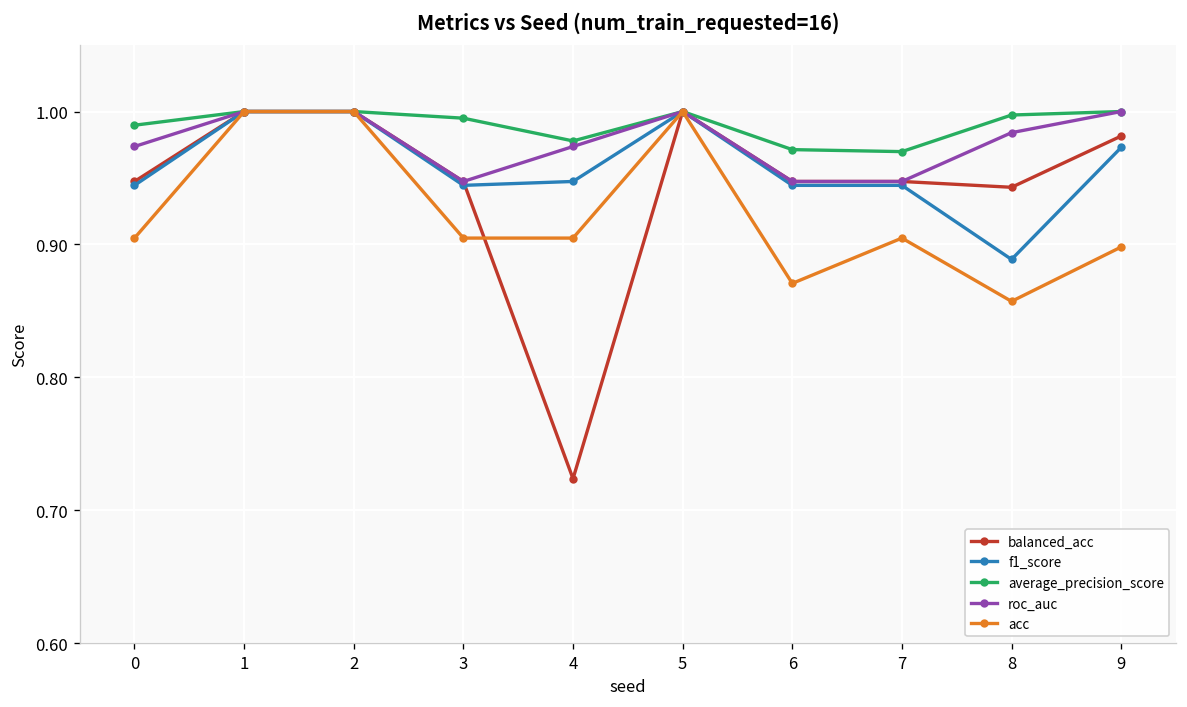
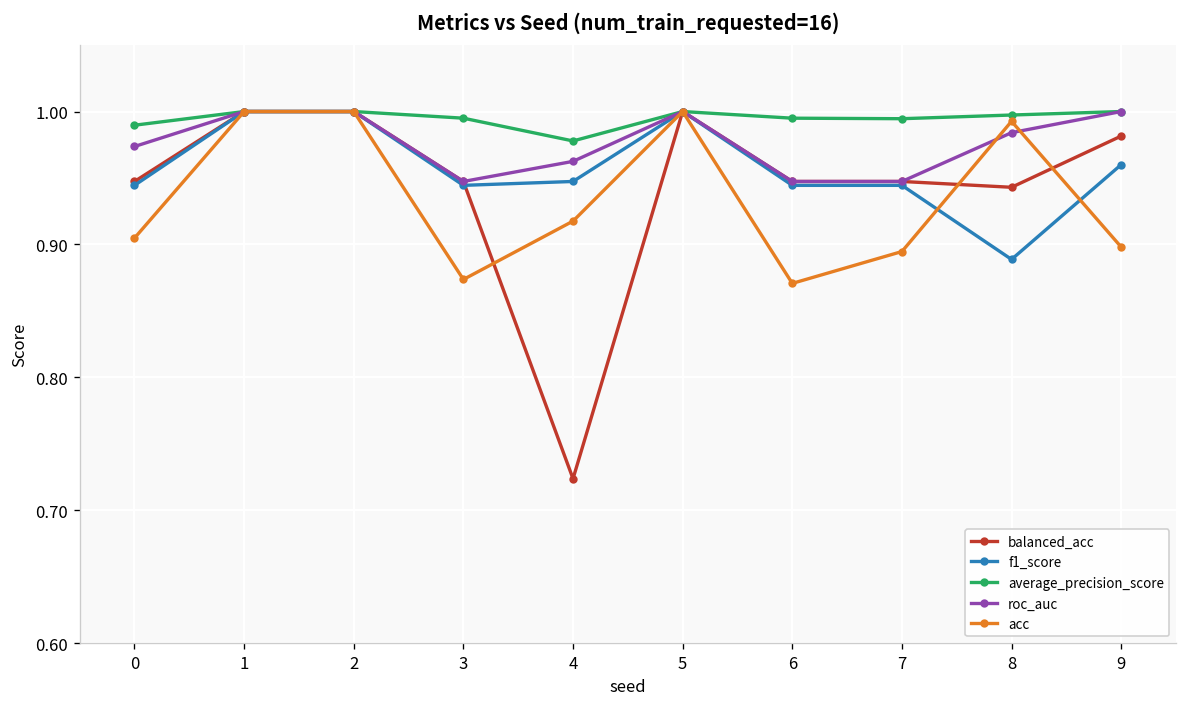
acc, 3: 0.905 -> 0.874
roc_auc, 4: 0.974 -> 0.962
acc, 4: 0.905 -> 0.918
average_precision_score, 6: 0.971 -> 0.995
average_precision_score, 7: 0.970 -> 0.995
acc, 7: 0.905 -> 0.895
acc, 8: 0.857 -> 0.993
f1_score, 9: 0.973 -> 0.960
